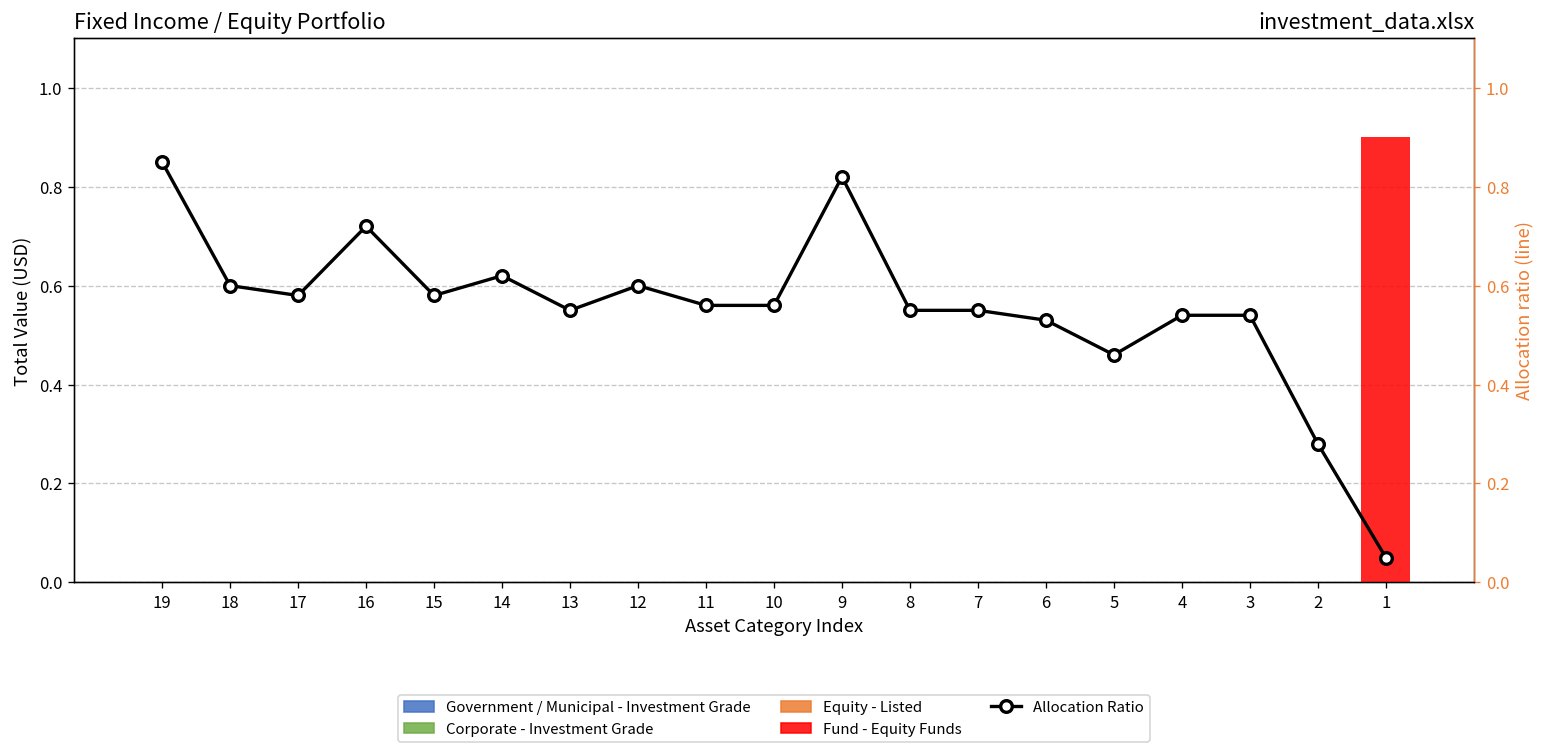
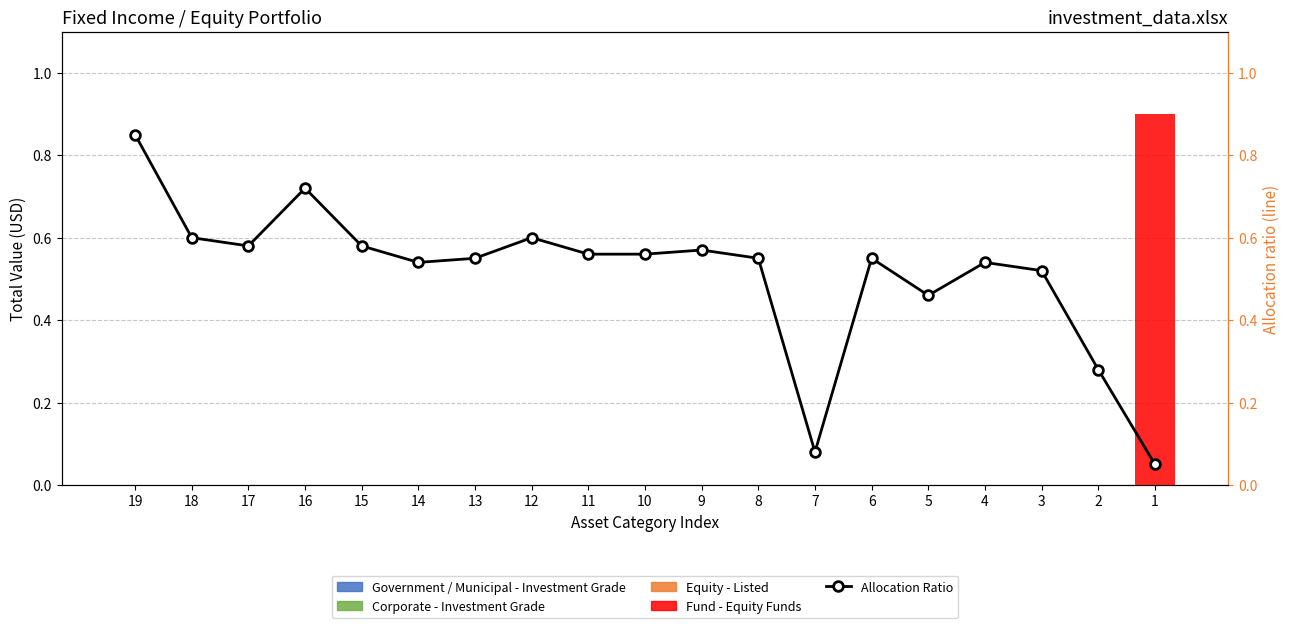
Allocation Ratio, 14: 0.62 -> 0.54
Allocation Ratio, 9: 0.82 -> 0.57
Allocation Ratio, 7: 0.55 -> 0.08
Allocation Ratio, 6: 0.53 -> 0.55
Allocation Ratio, 3: 0.54 -> 0.52
